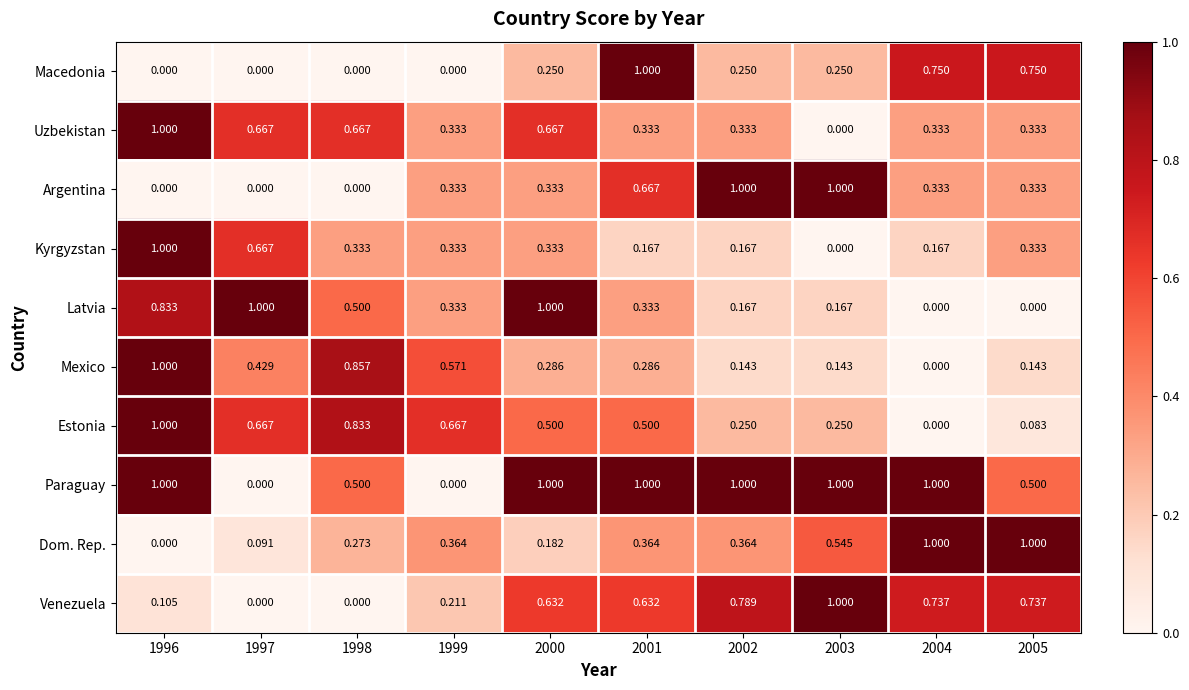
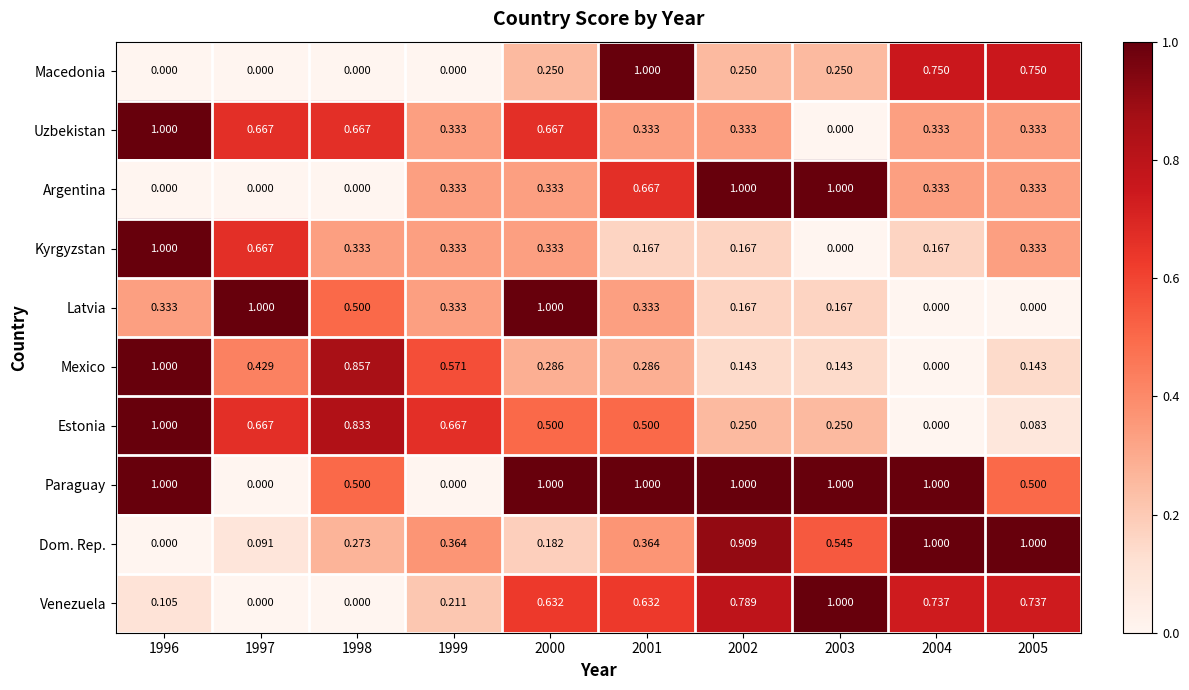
Latvia, 1996: 0.833 -> 0.333
Dom. Rep., 2002: 0.364 -> 0.909
